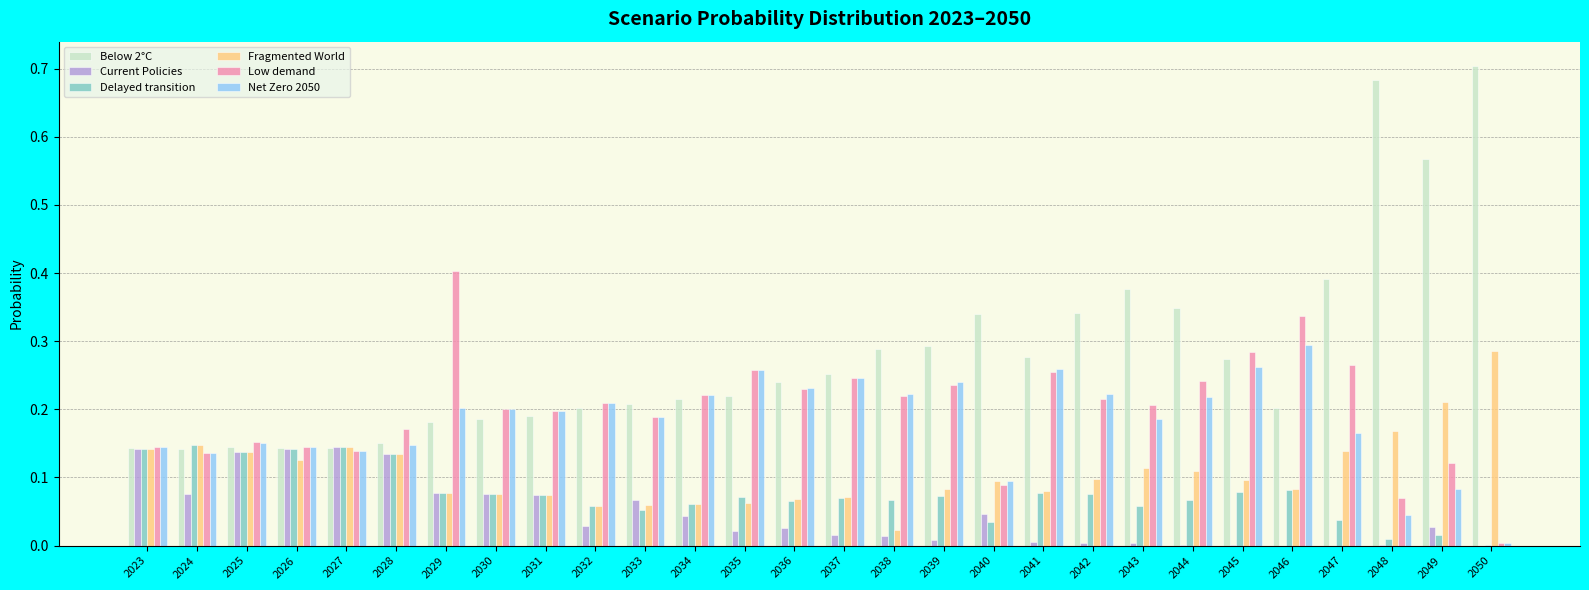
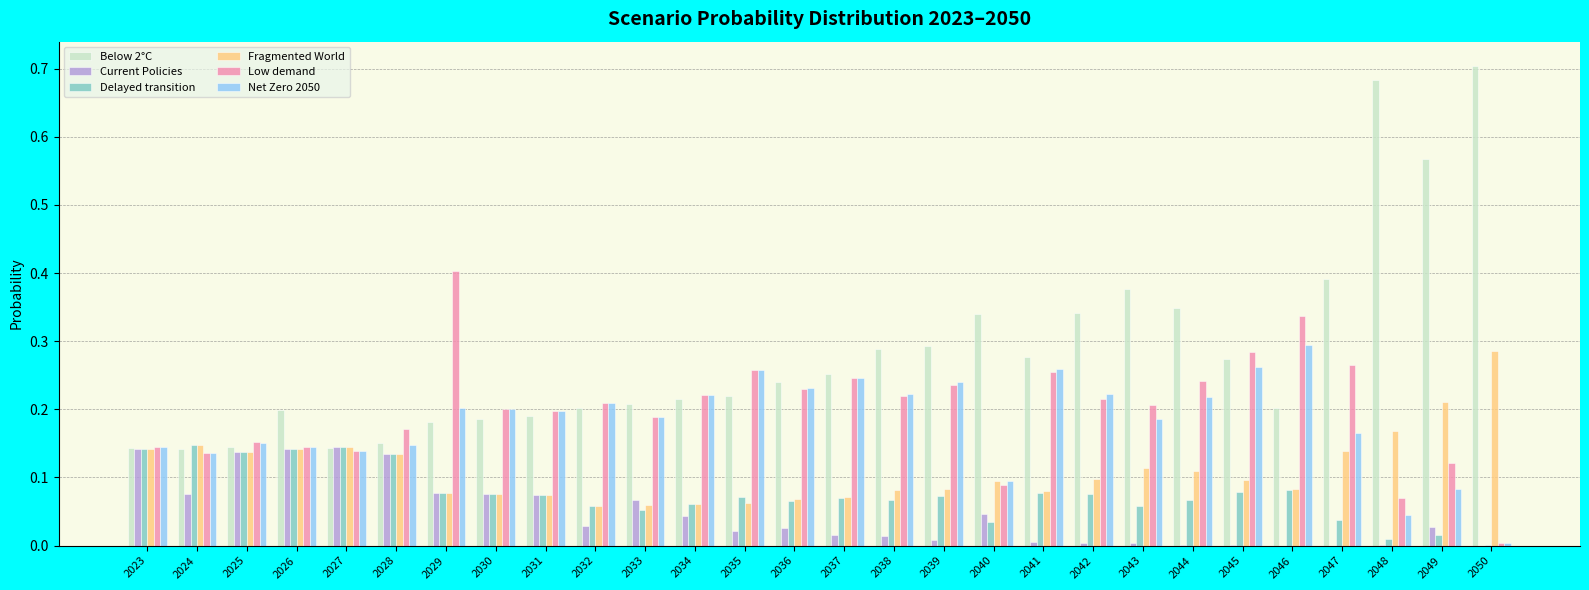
Below 2°C, 2026: 0.14 -> 0.20
Fragmented World, 2026: 0.13 -> 0.14
Fragmented World, 2038: 0.02 -> 0.08
